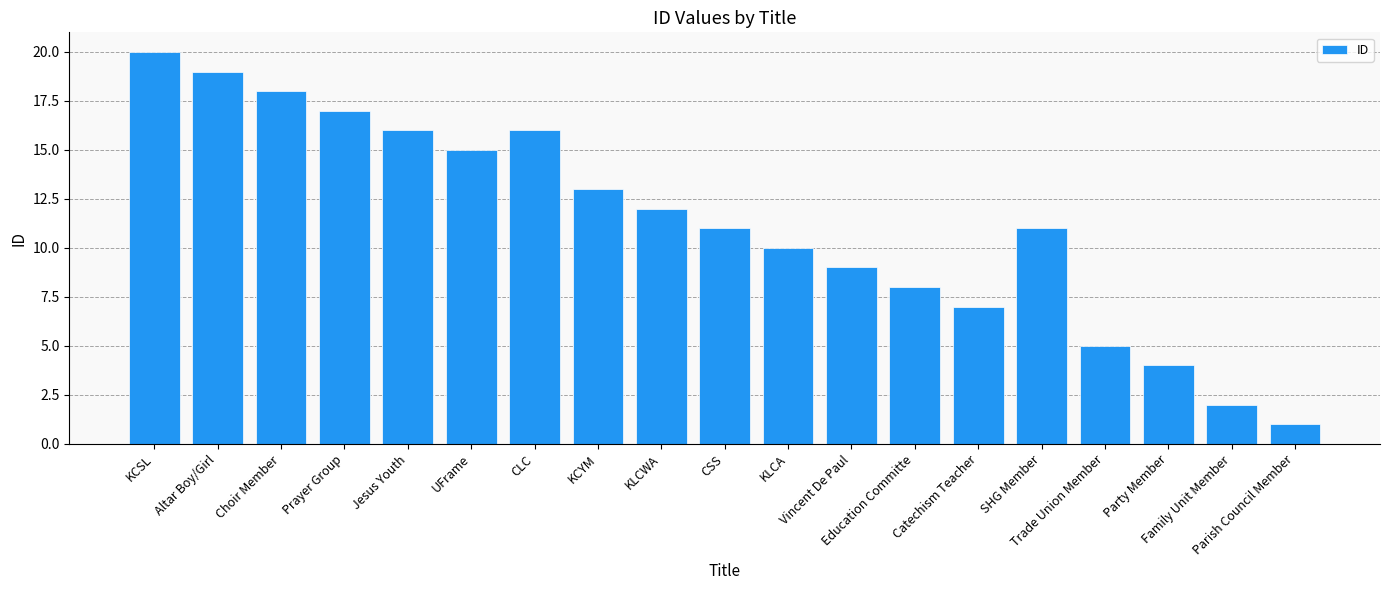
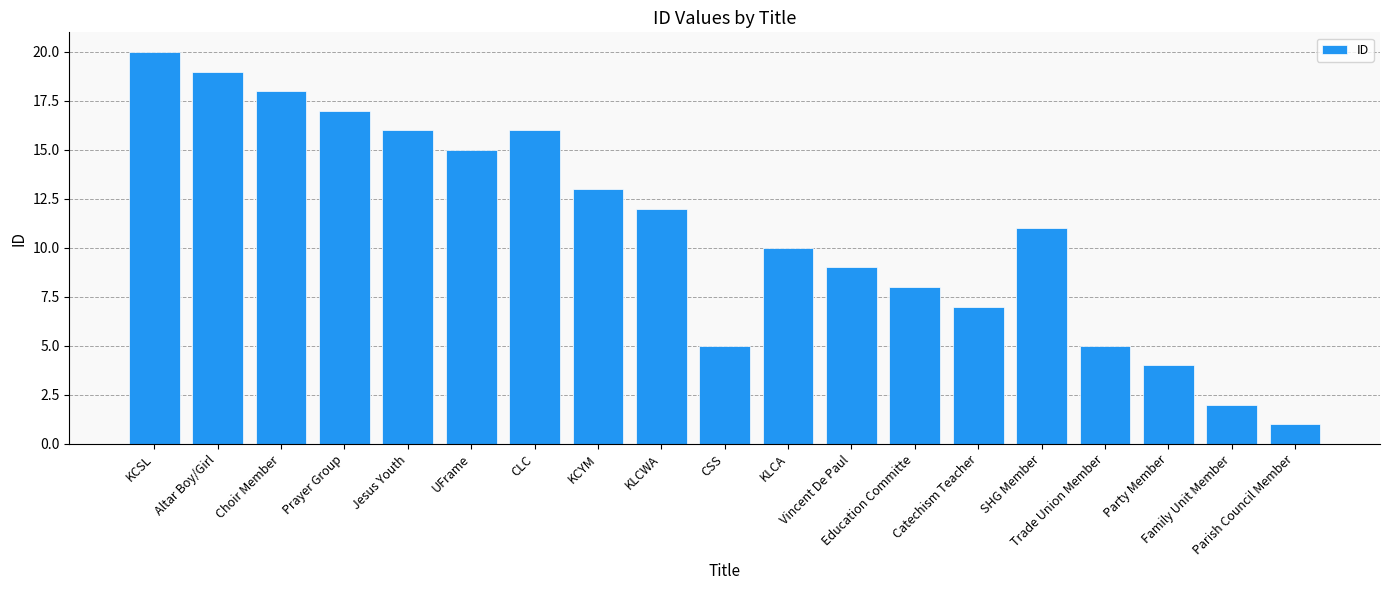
CSS: 11 -> 5
